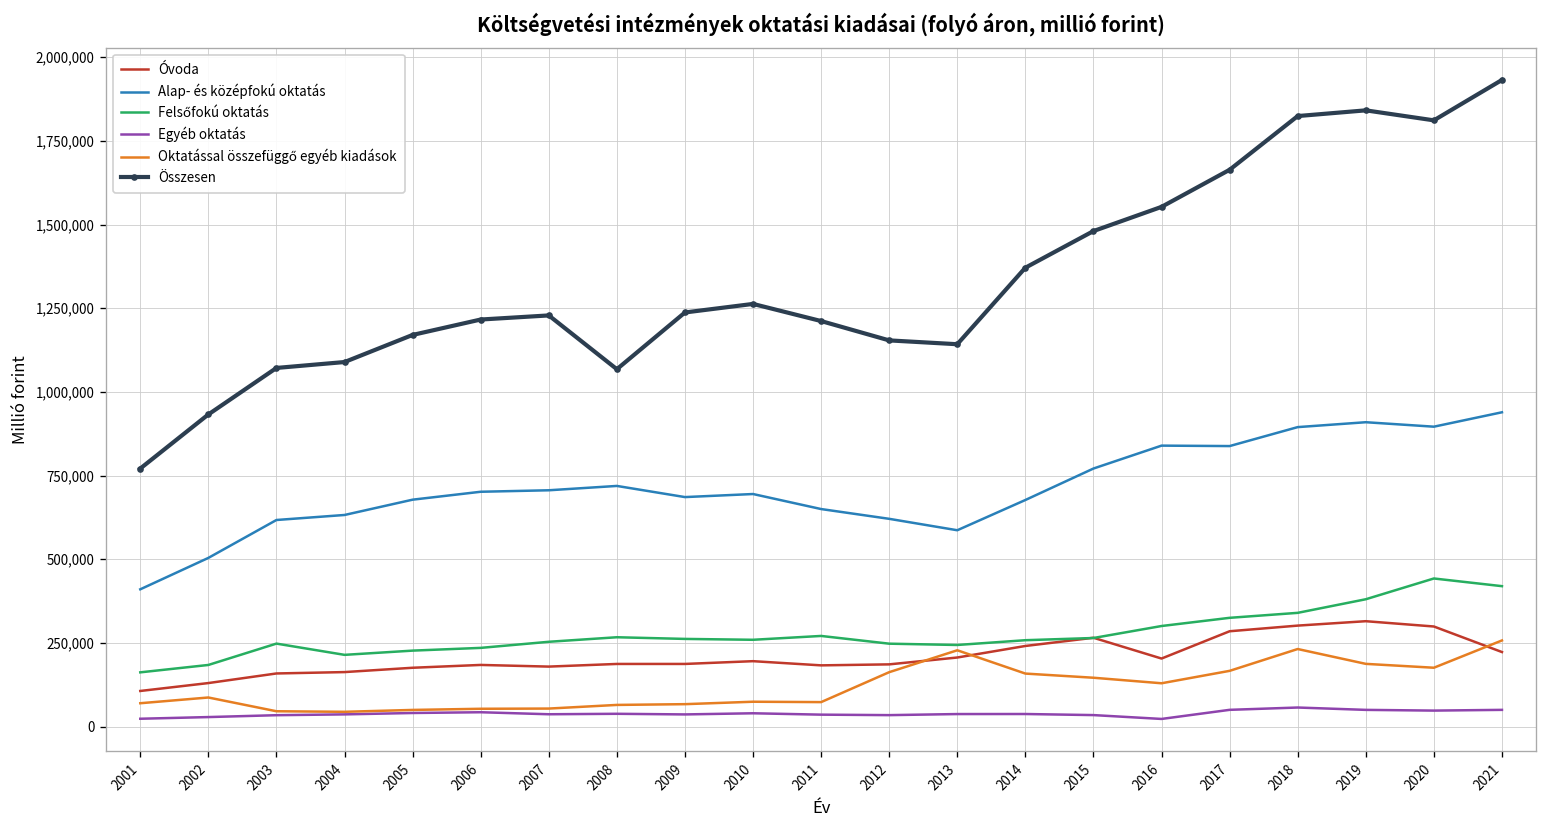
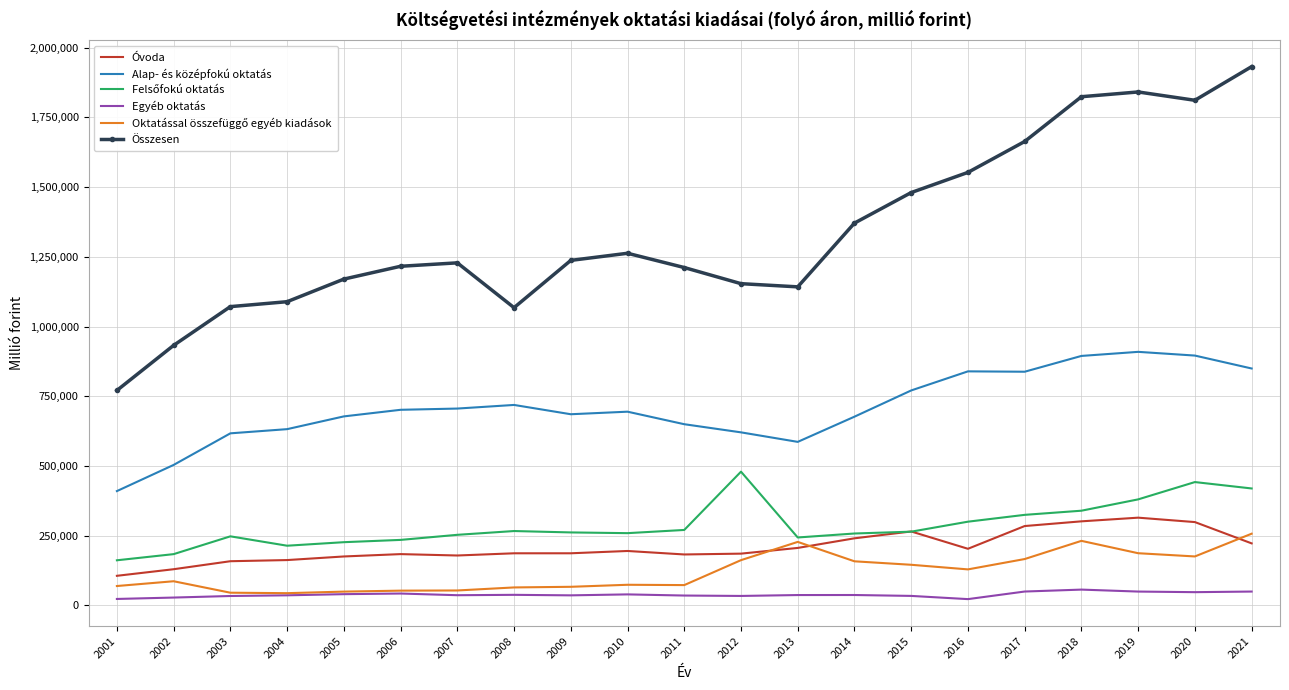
Felsőfokú oktatás, 2012: 250,000 -> 480,000
Alap- és középfokú oktatás, 2021: 940,000 -> 850,000
